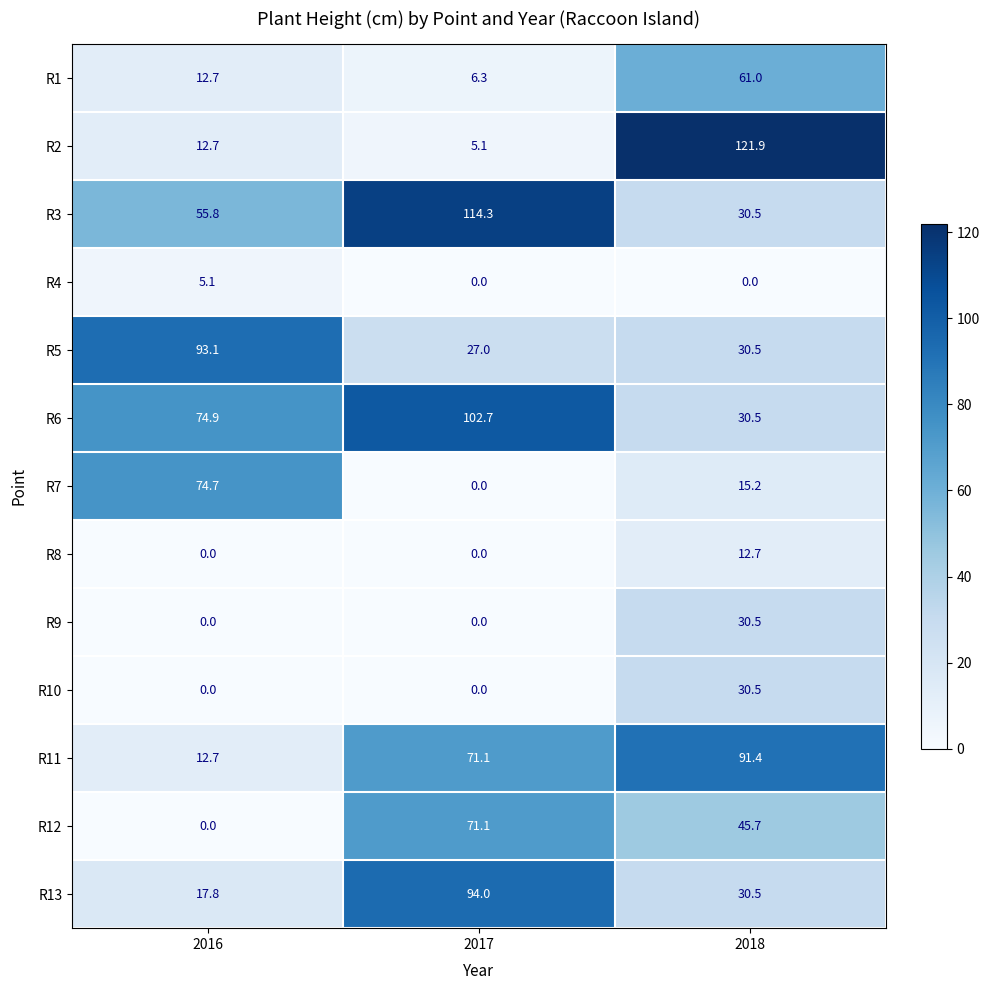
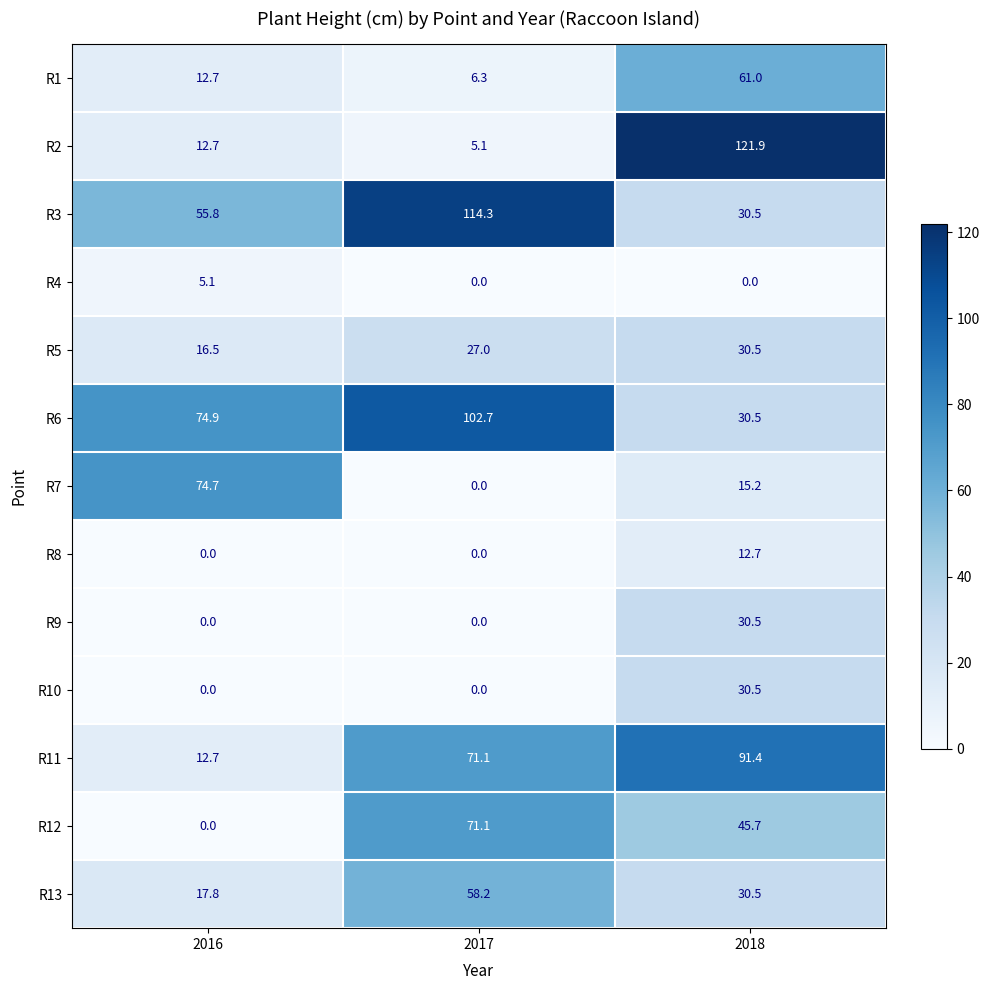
R5, 2016: 93.1 -> 16.5
R13, 2017: 94.0 -> 58.2
